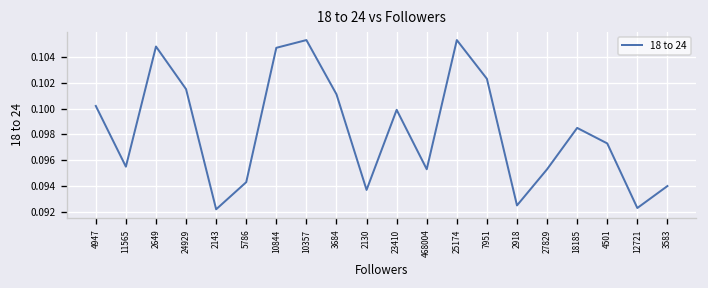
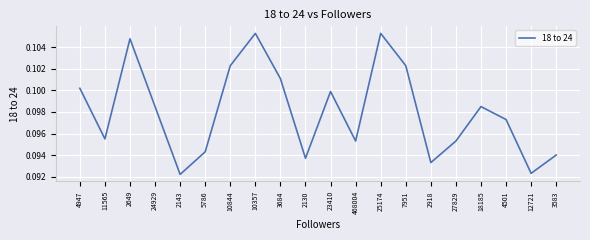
24929: 0.1015 -> 0.0985
10844: 0.1047 -> 0.1023
2918: 0.0925 -> 0.0933
